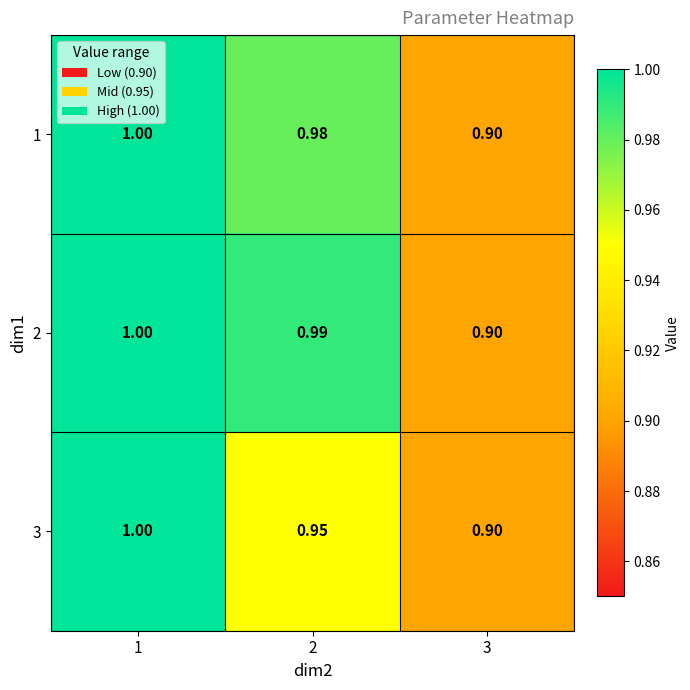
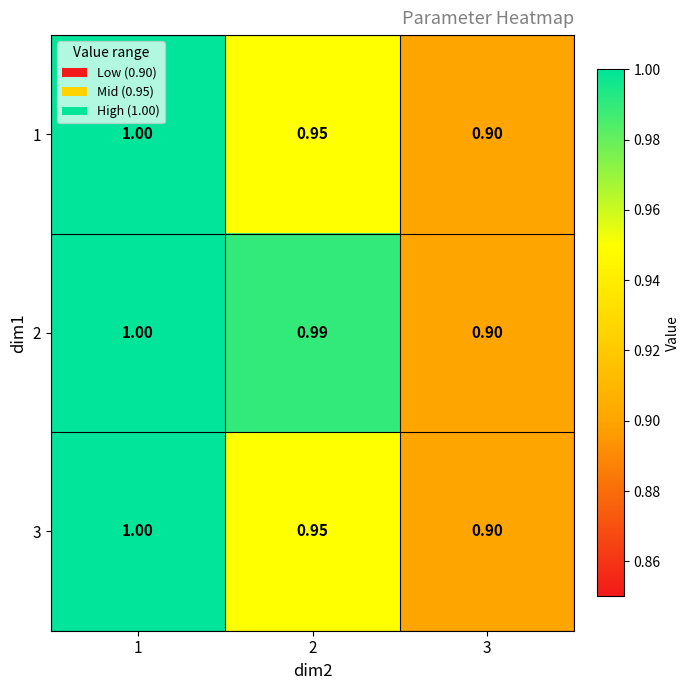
1, 2: 0.98 -> 0.95
